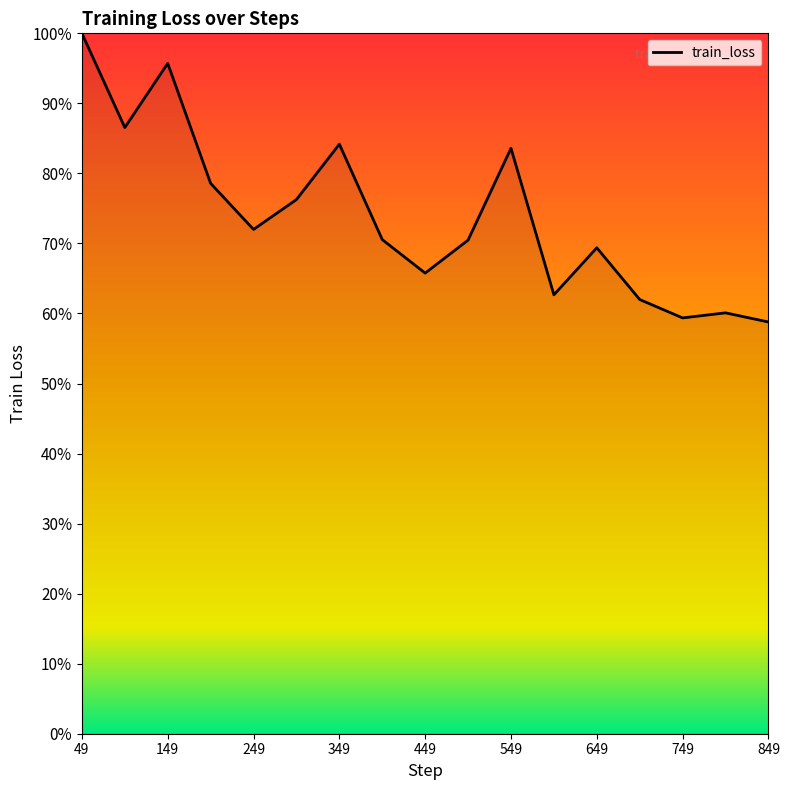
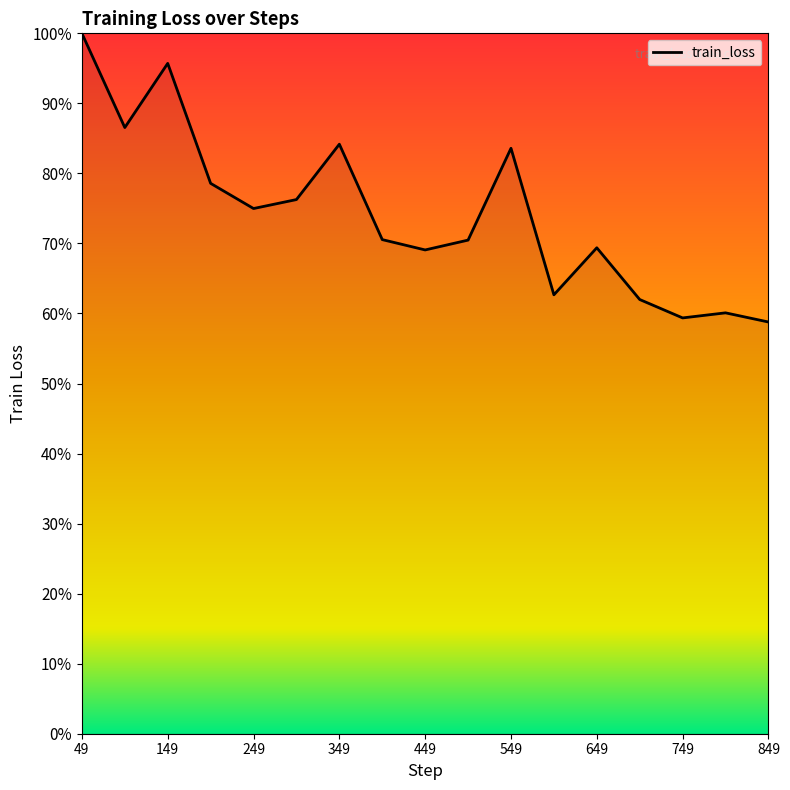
249: 72% -> 75%
449: 66% -> 69%
